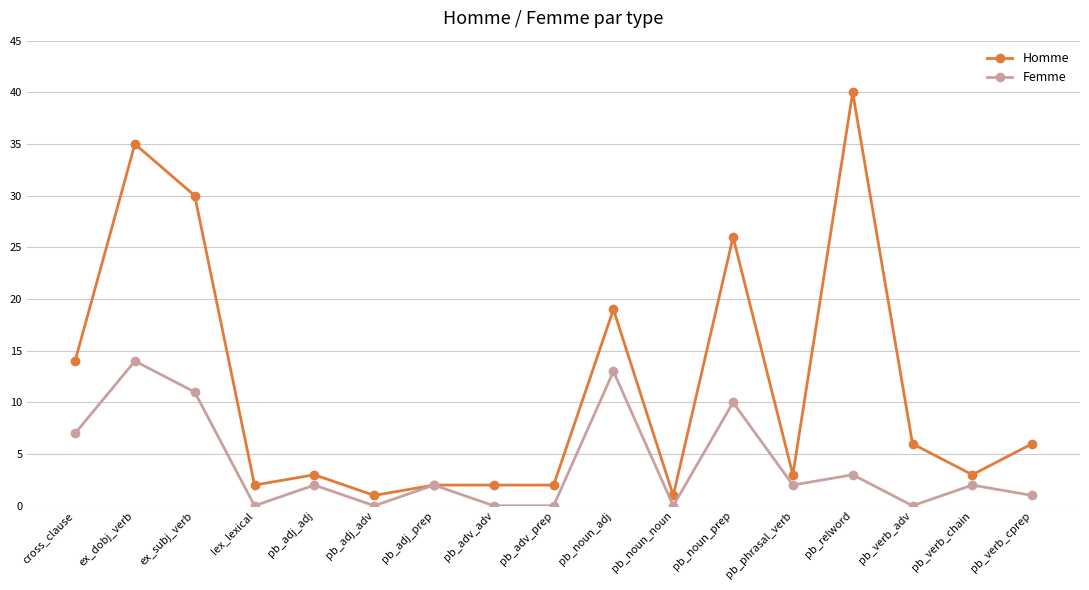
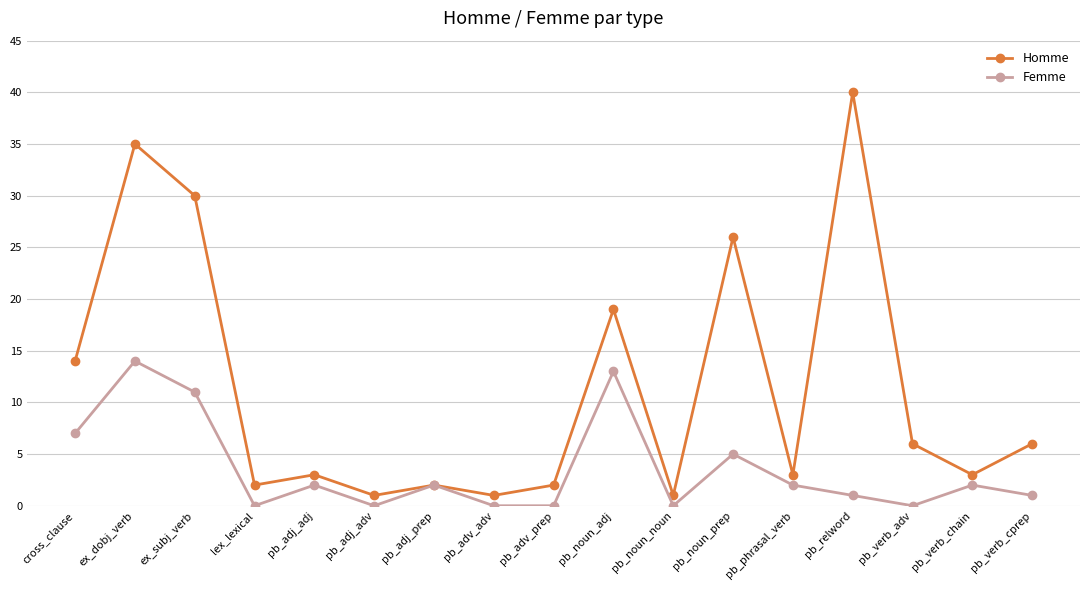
Homme, pb_adv_adv: 2 -> 1
Femme, pb_noun_prep: 10 -> 5
Femme, pb_relword: 3 -> 1
